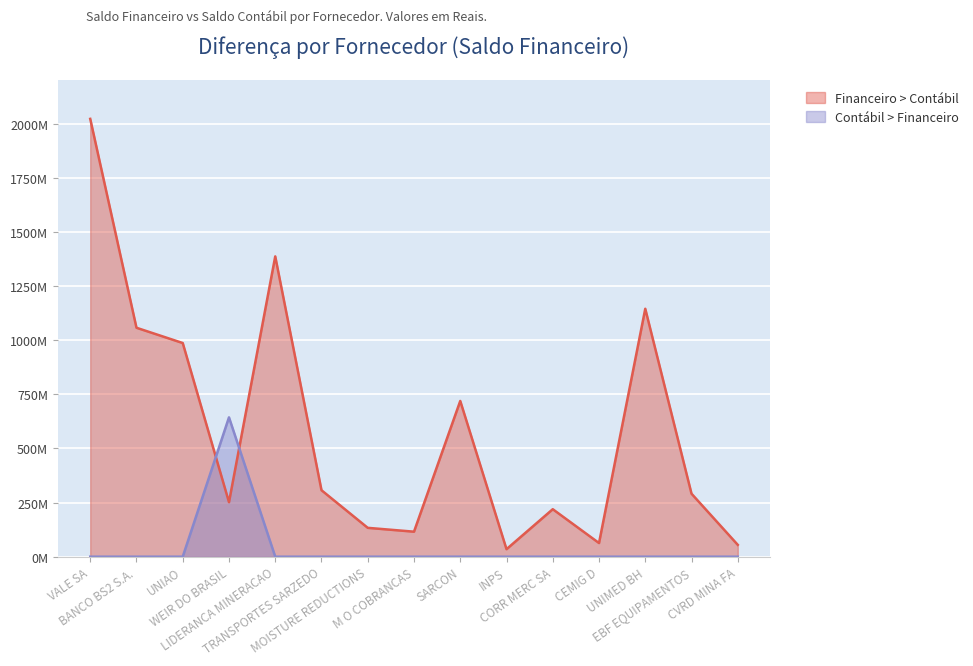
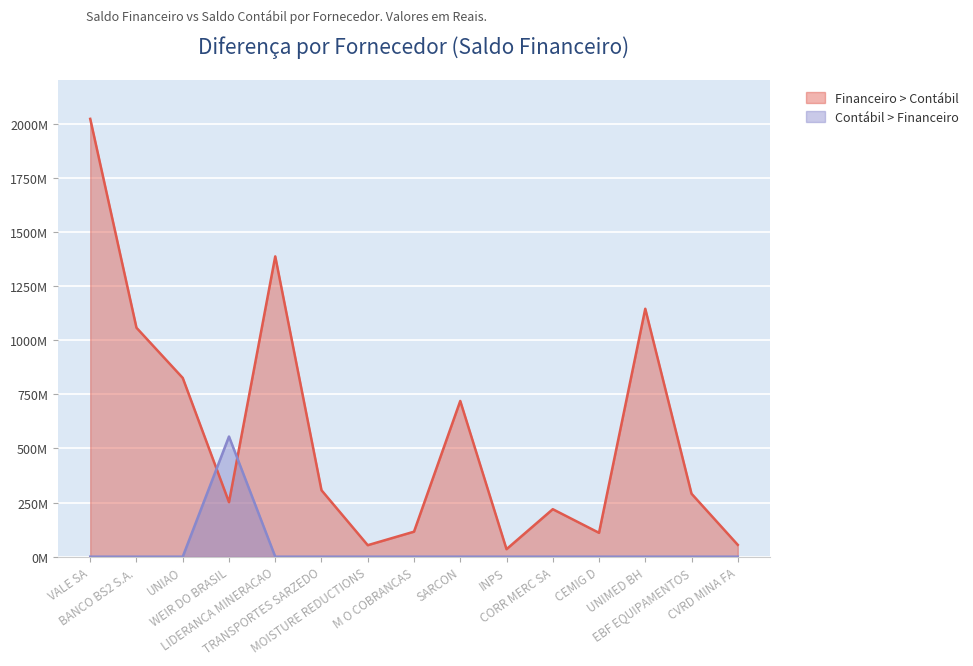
Financeiro > Contábil, UNIAO: 990000000 -> 830000000
Contábil > Financeiro, WEIR DO BRASIL: 640000000 -> 560000000
Financeiro > Contábil, MOISTURE REDUCTIONS: 130000000 -> 50000000
Financeiro > Contábil, CEMIG D: 60000000 -> 110000000
